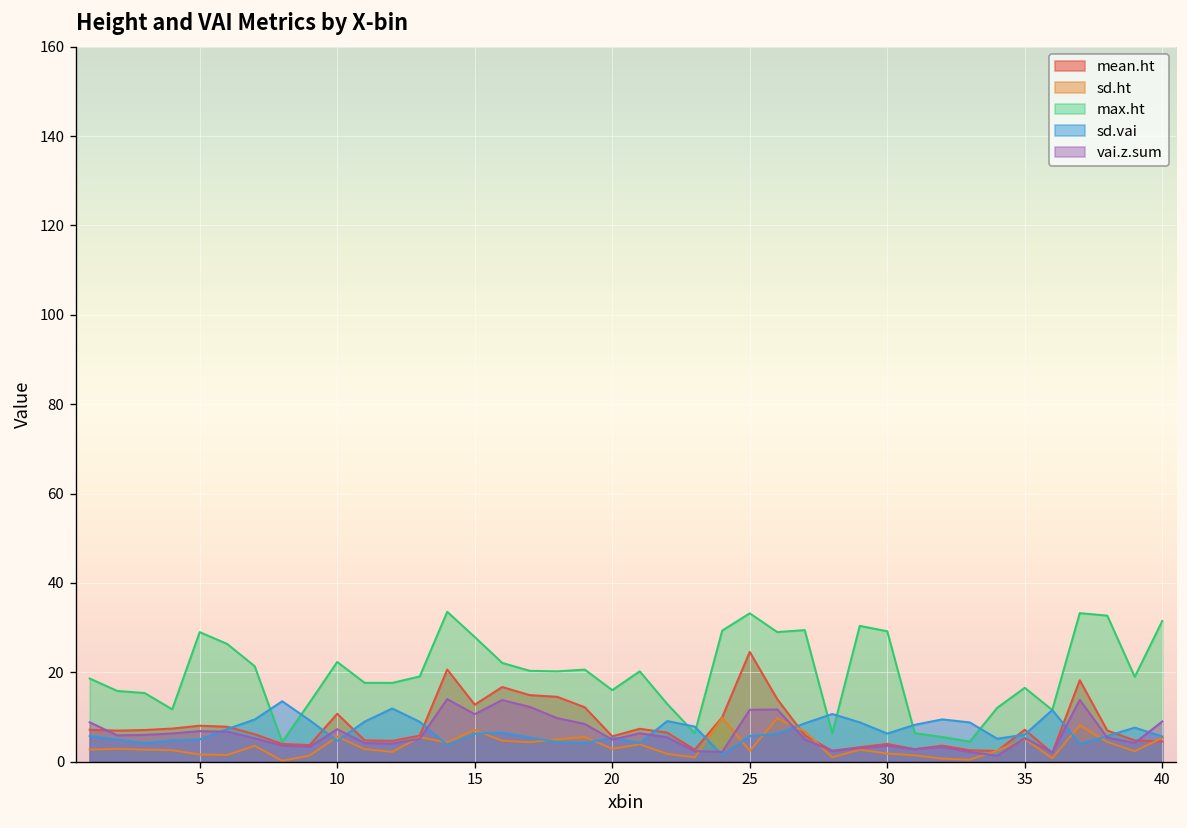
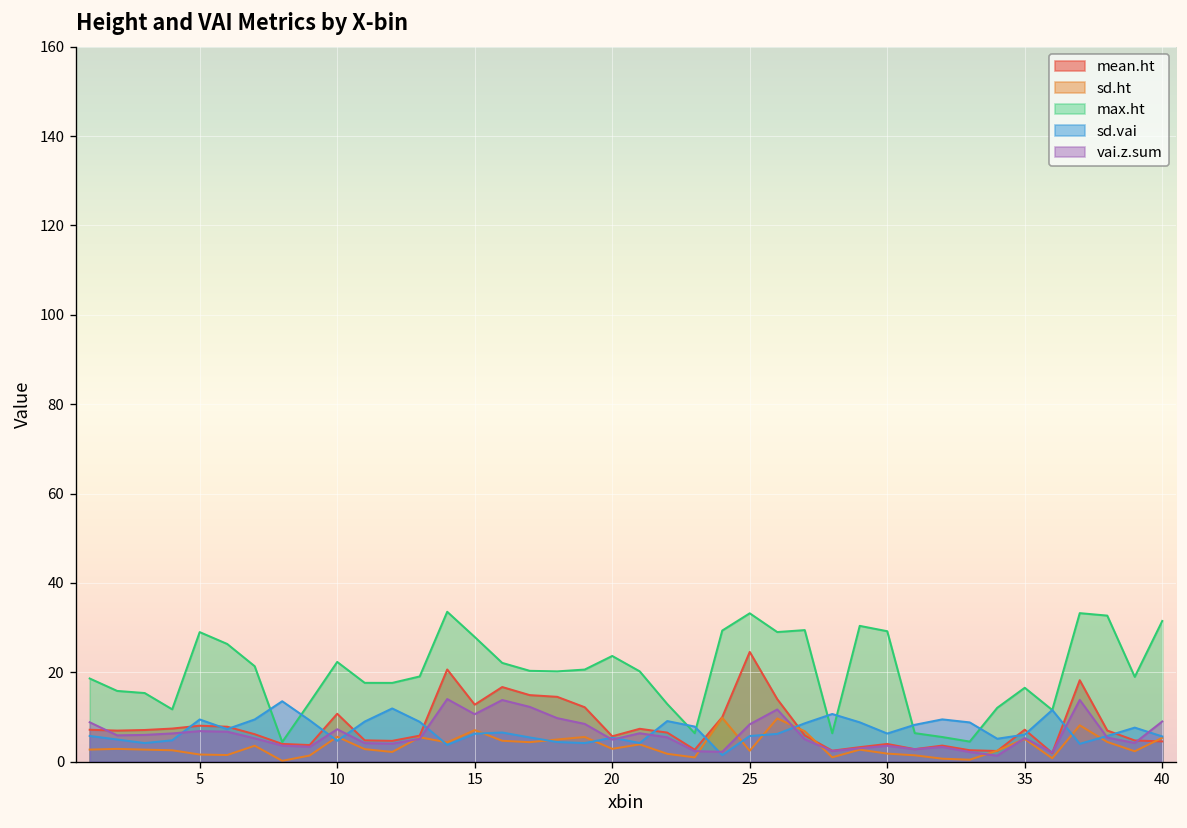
sd.vai, 5: 5 -> 9
max.ht, 20: 16 -> 24
vai.z.sum, 25: 12 -> 8
